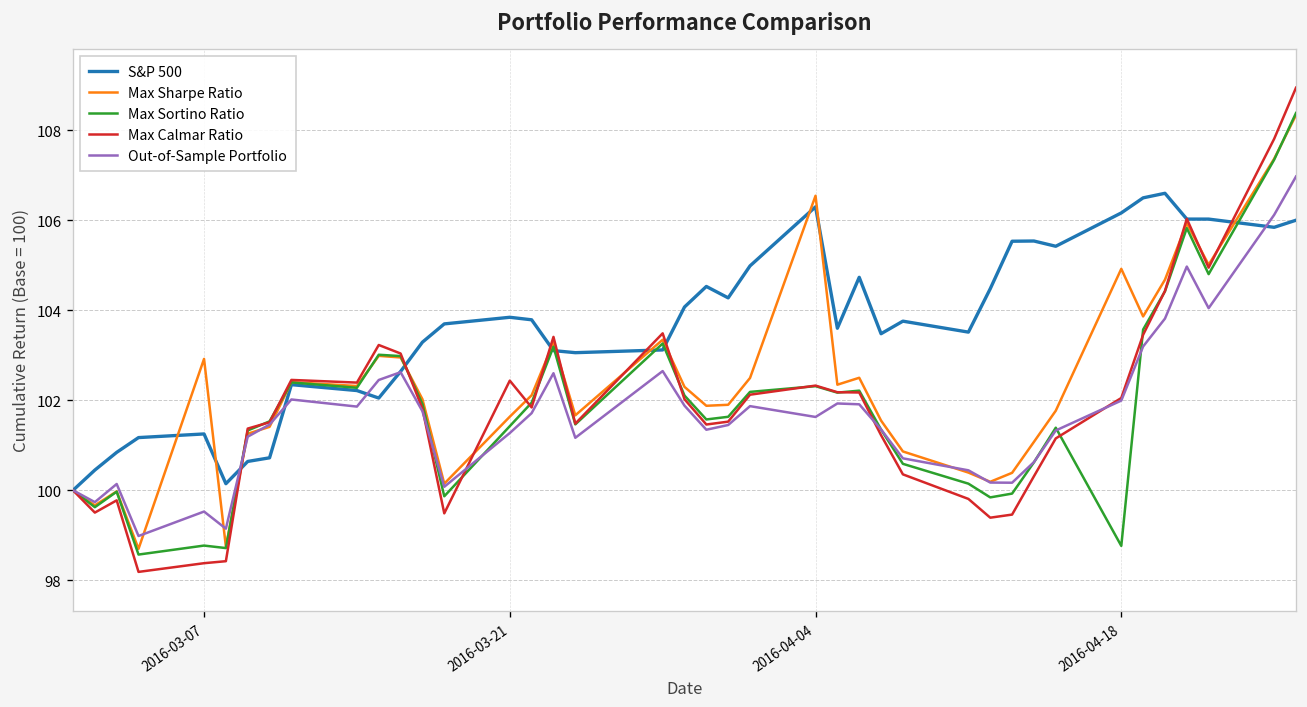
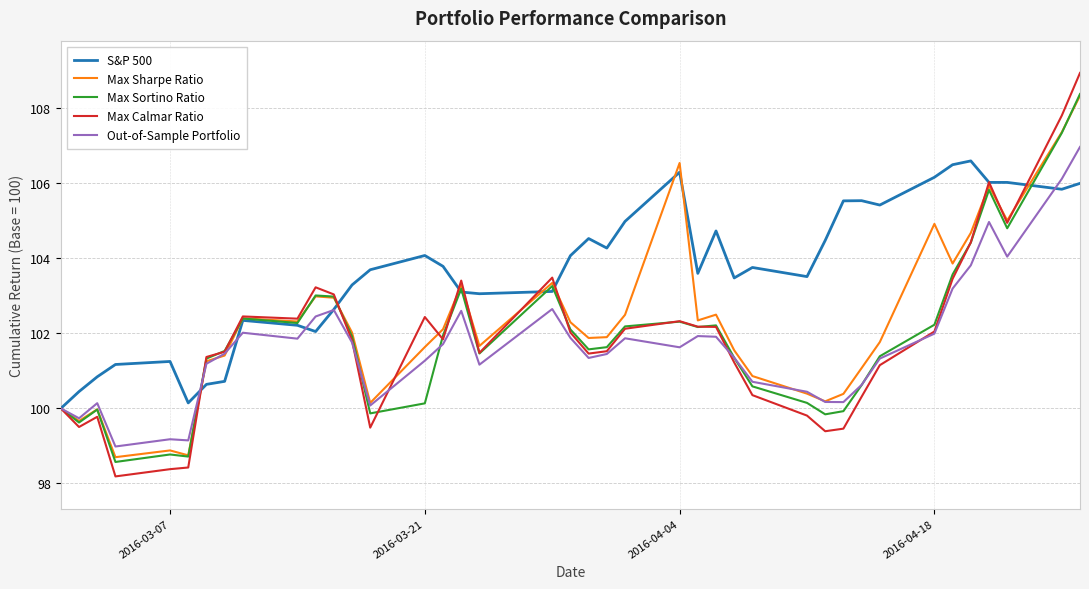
Max Sharpe Ratio, 2016-03-07: 102.9 -> 98.9
Out-of-Sample Portfolio, 2016-03-07: 99.5 -> 99.2
S&P 500, 2016-03-21: 103.8 -> 104.1
Max Sortino Ratio, 2016-03-21: 101.4 -> 100.1
Max Sortino Ratio, 2016-04-18: 98.8 -> 102.2
